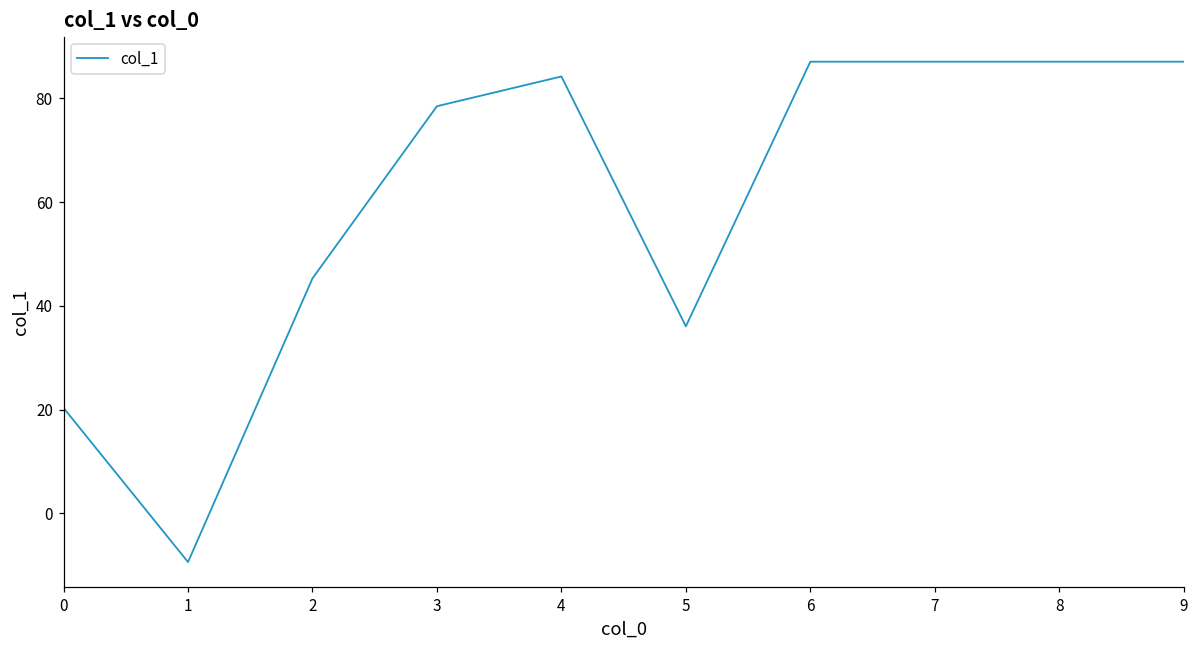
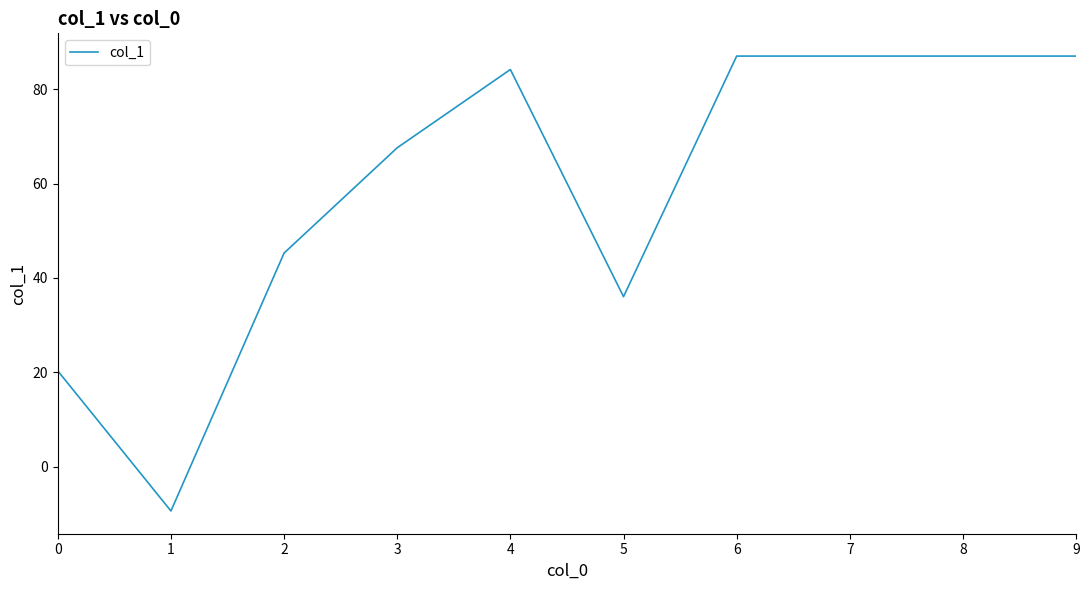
3: 78 -> 68
